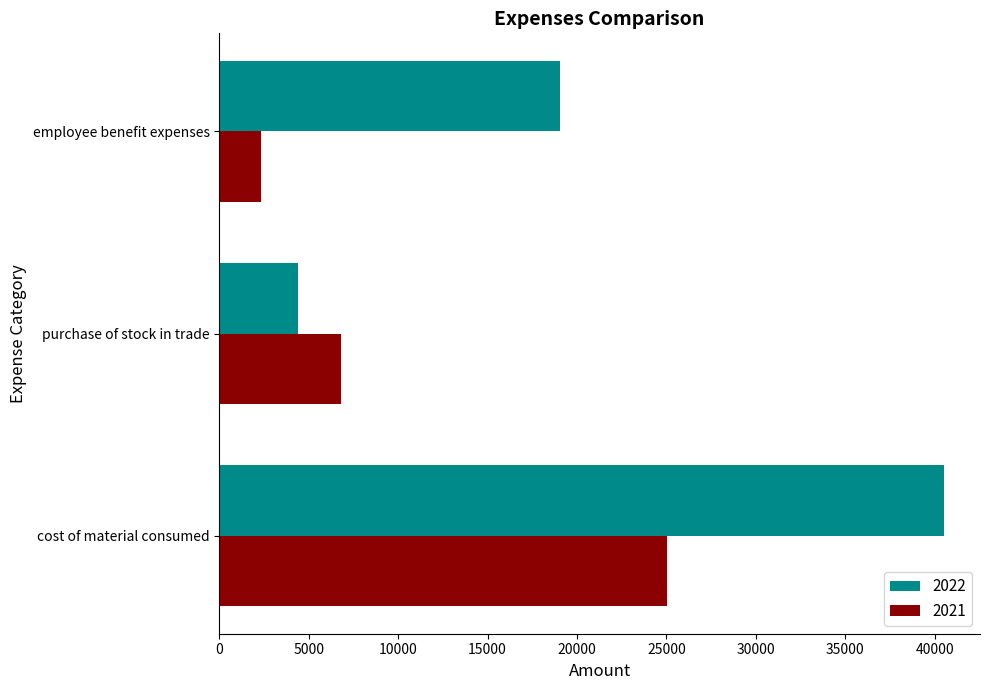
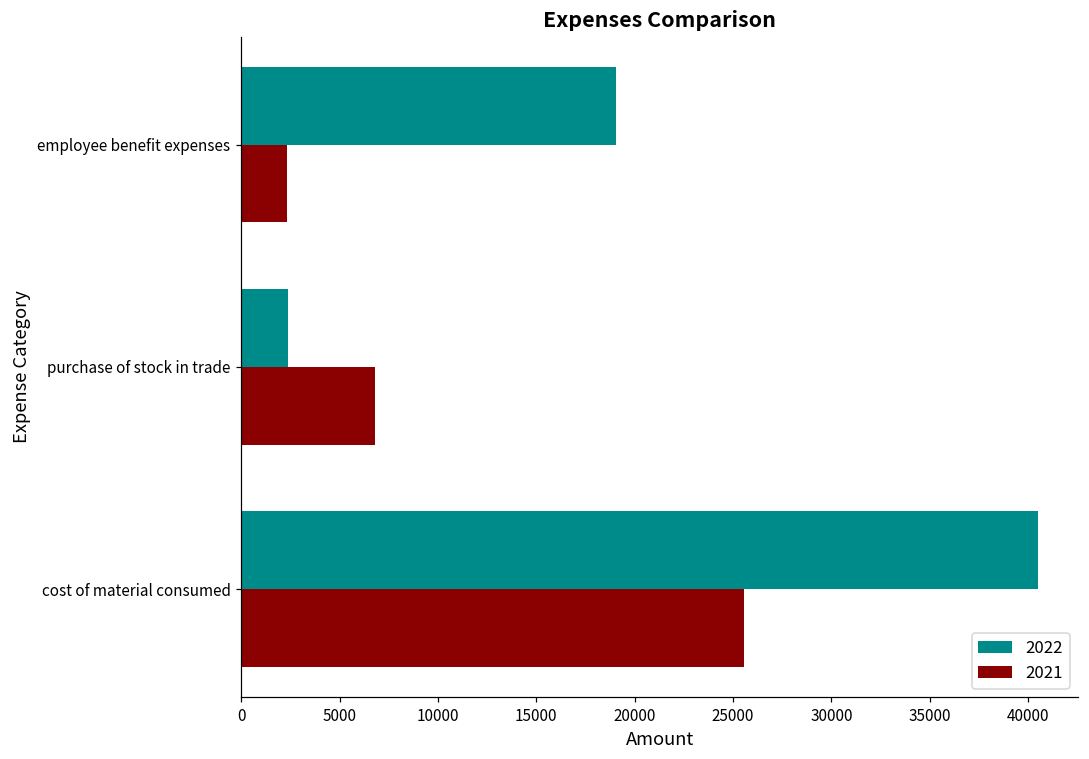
2022, purchase of stock in trade: 4400 -> 2400
2021, cost of material consumed: 25000 -> 25500
